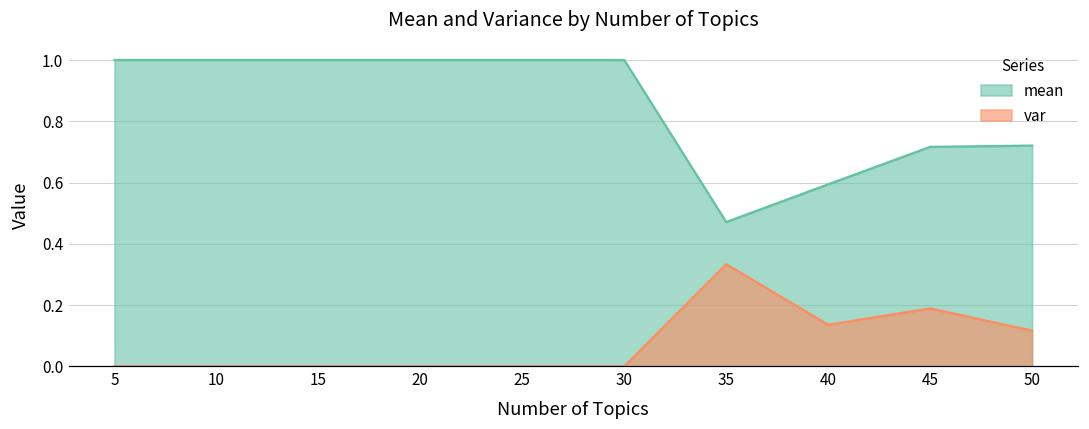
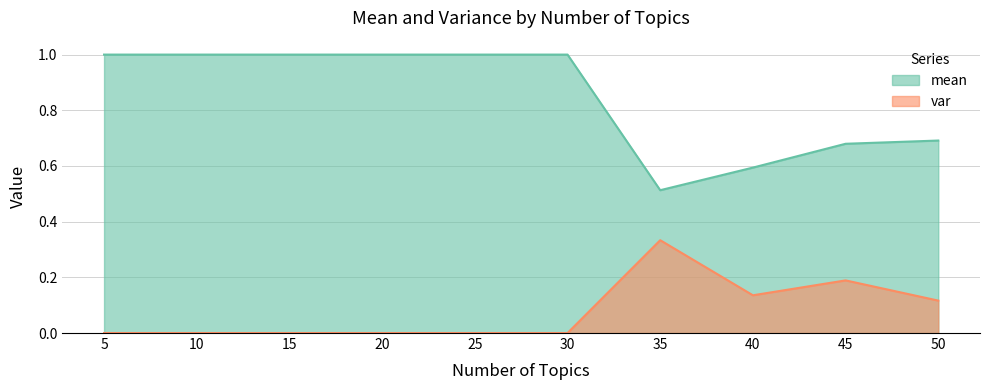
mean, 35: 0.47 -> 0.51
mean, 45: 0.72 -> 0.68
mean, 50: 0.72 -> 0.69
